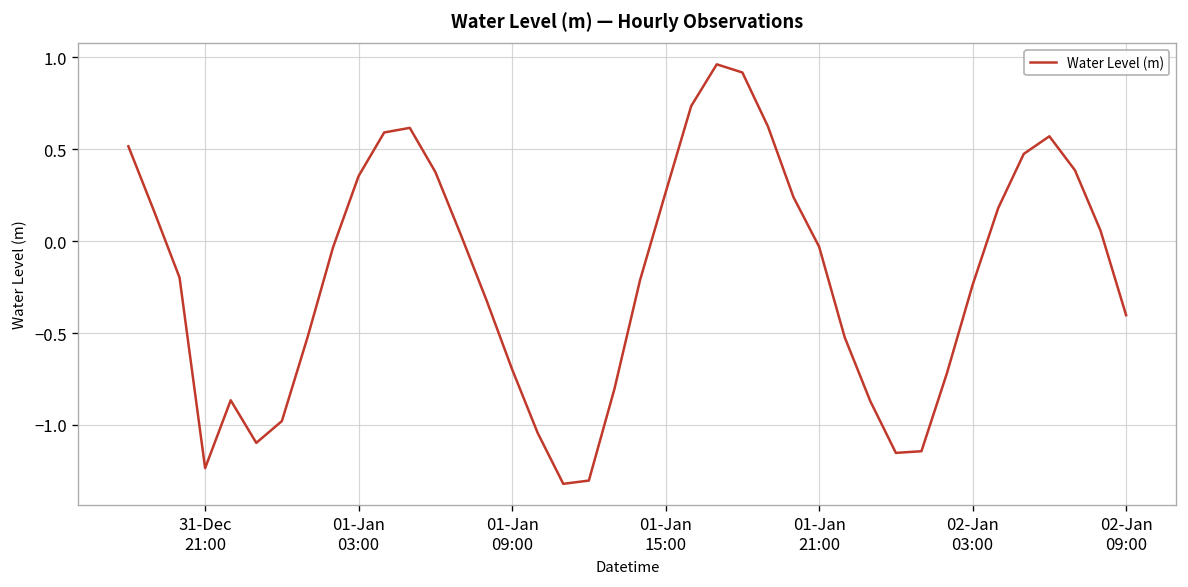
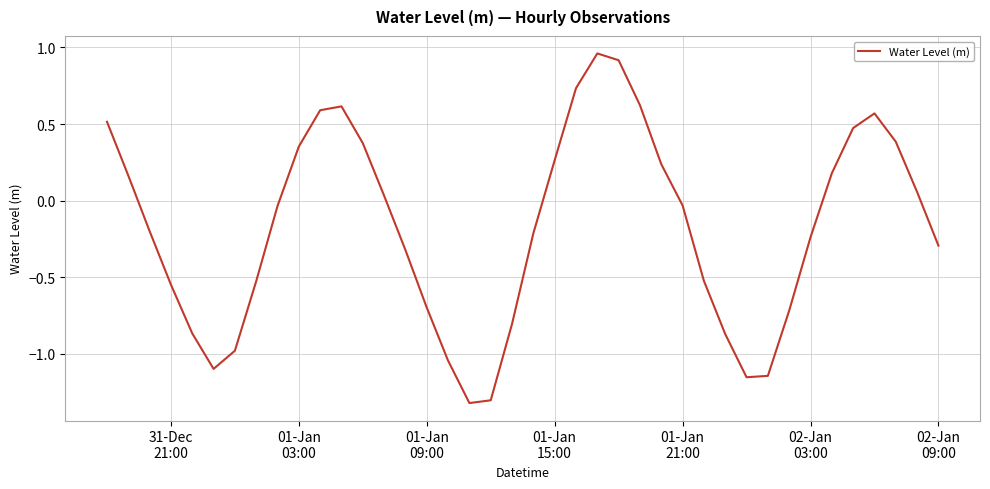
31-Dec 21:00: -1.23 -> -0.55
02-Jan 09:00: -0.40 -> -0.29
